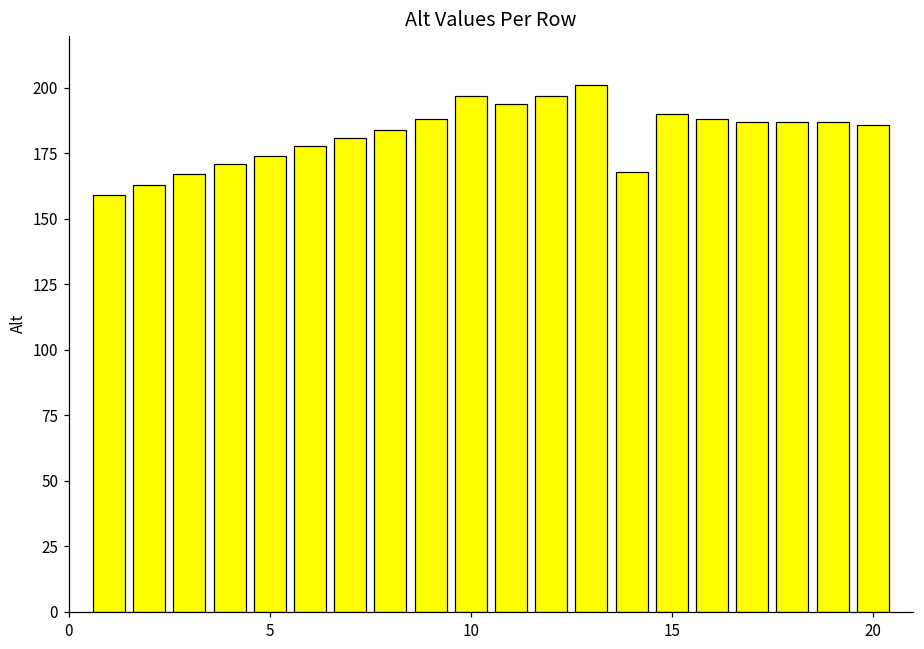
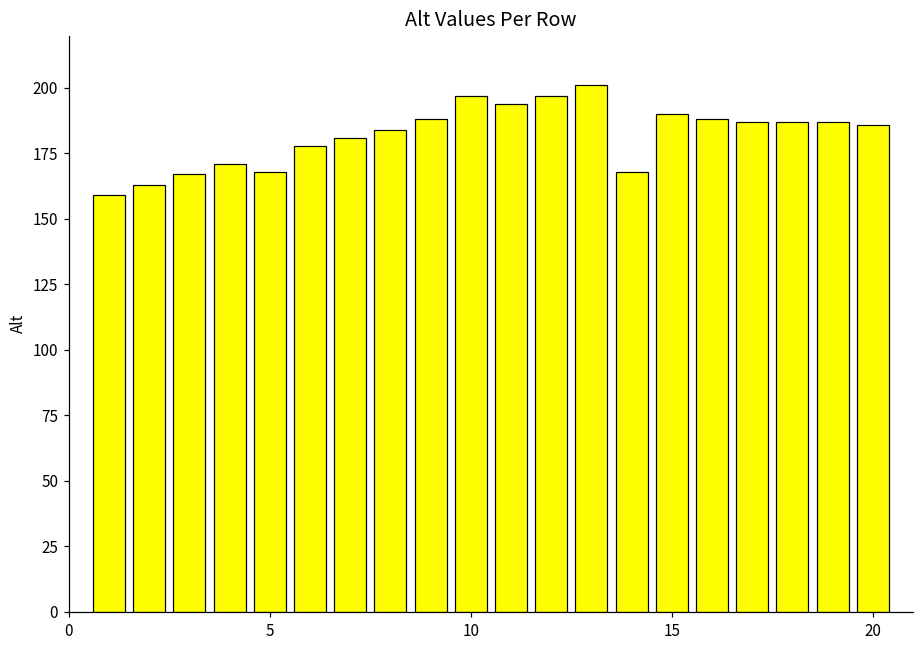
5: 174 -> 168
